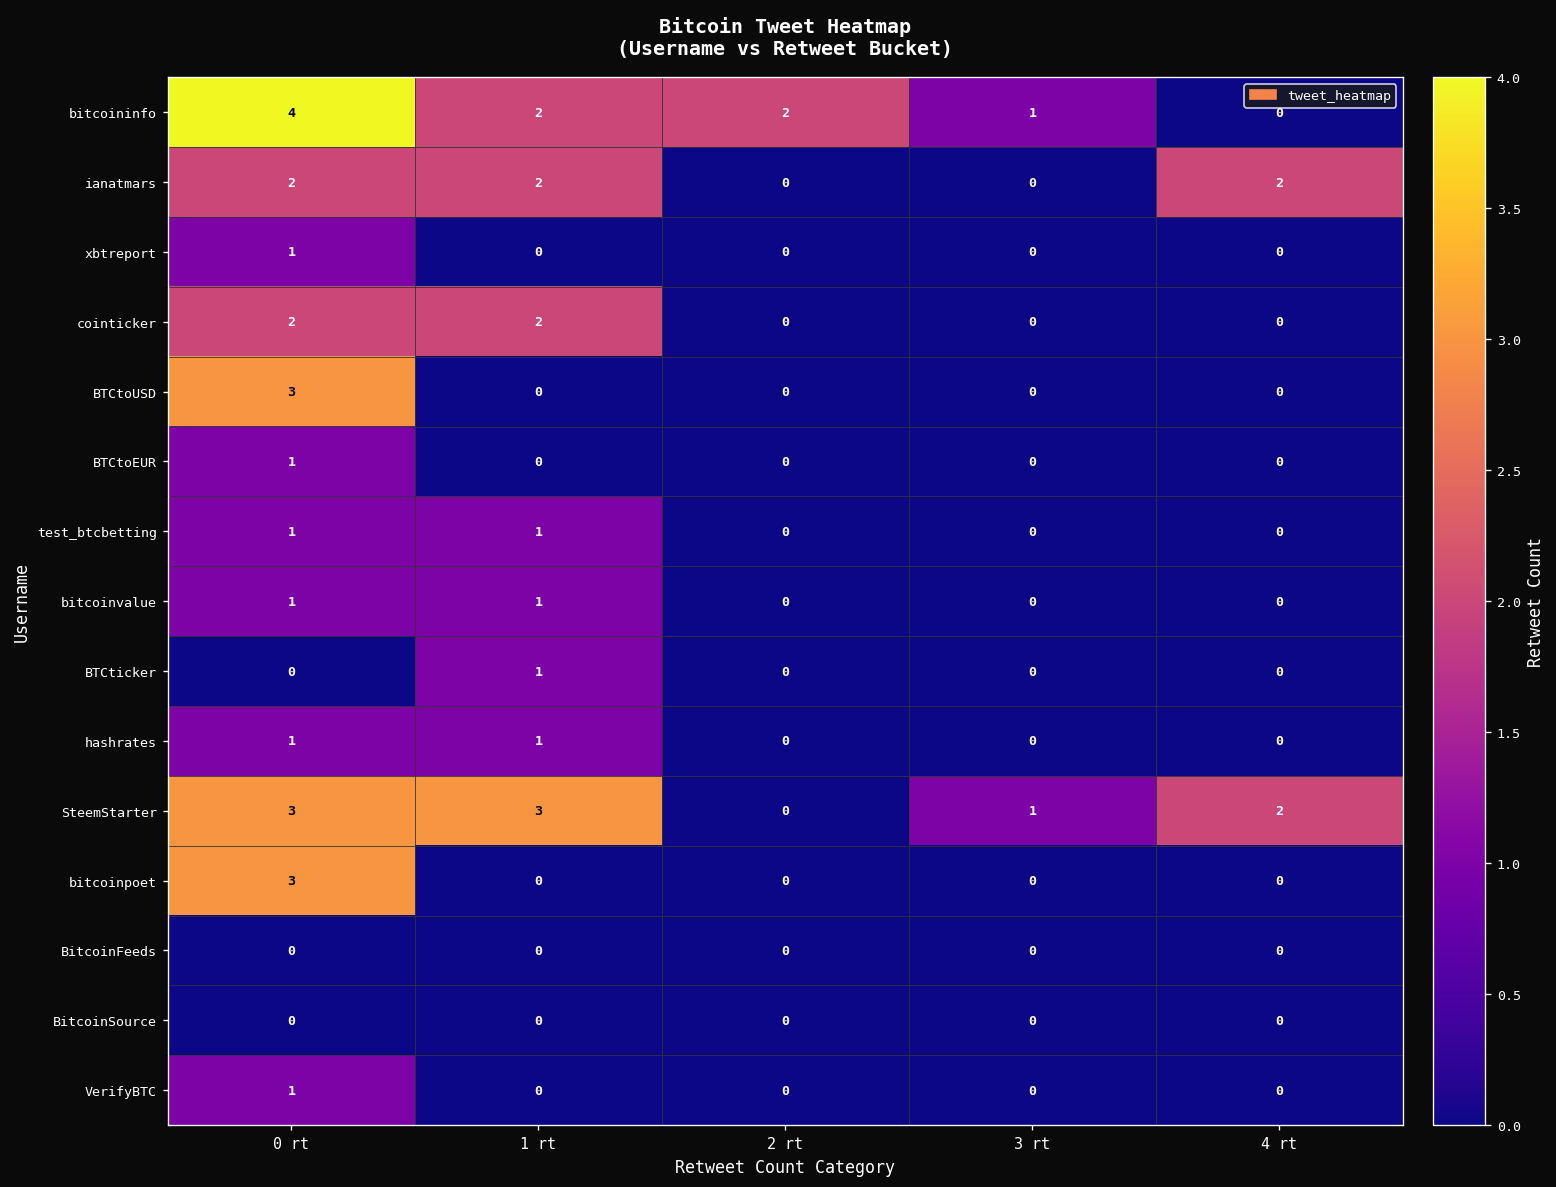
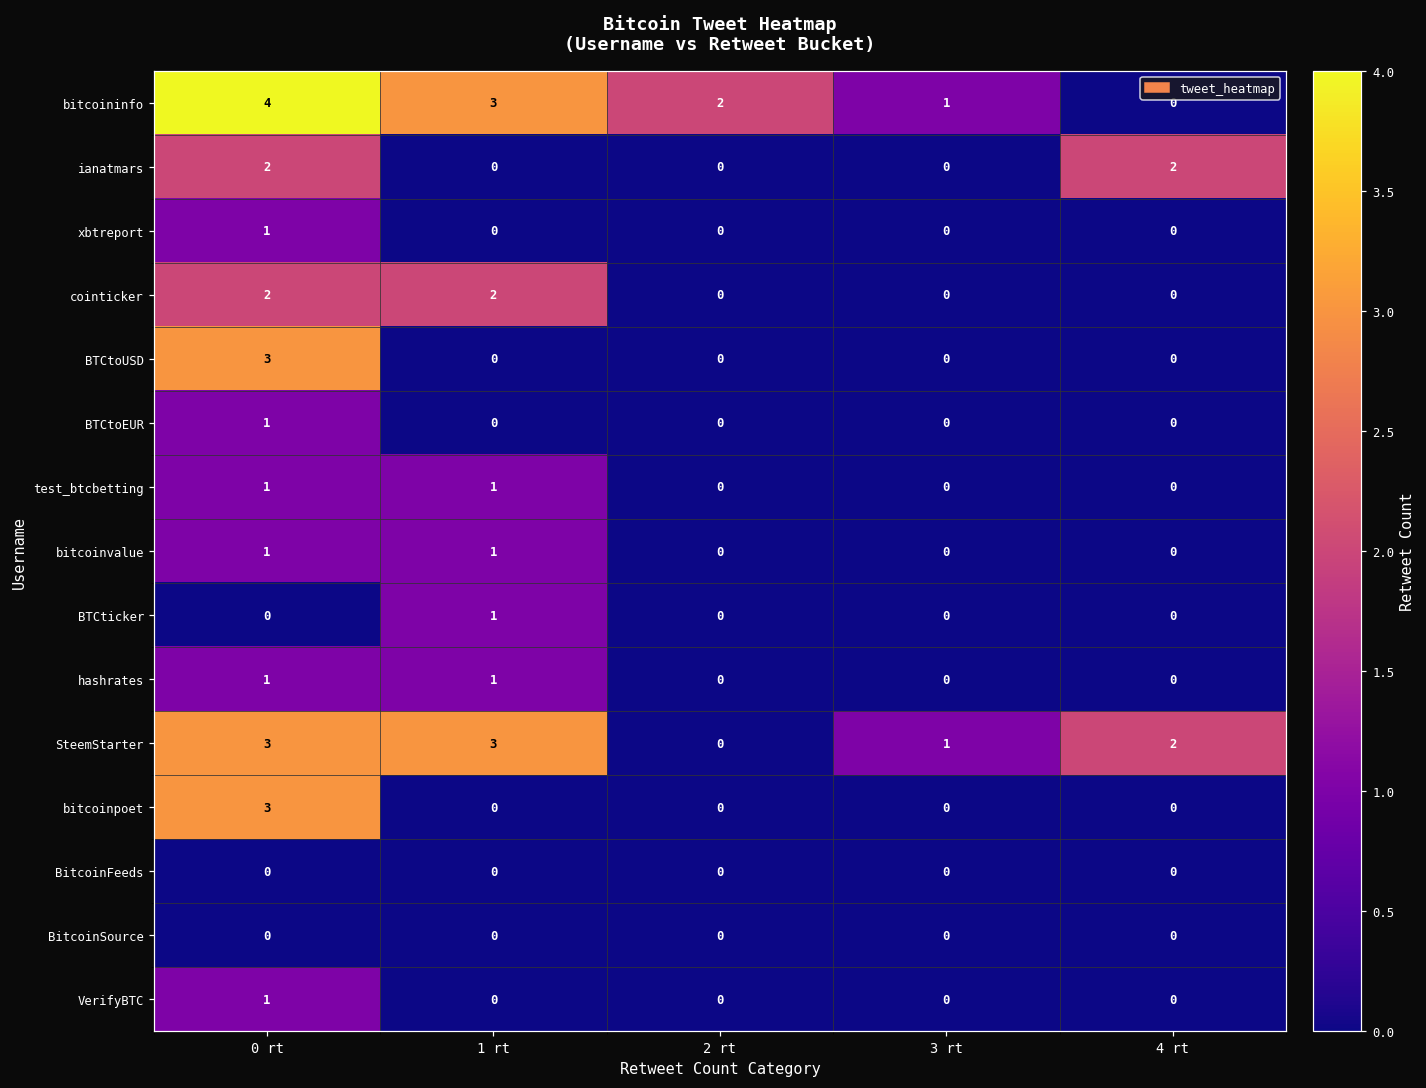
bitcoininfo, 1 rt: 2 -> 3
ianatmars, 1 rt: 2 -> 0
